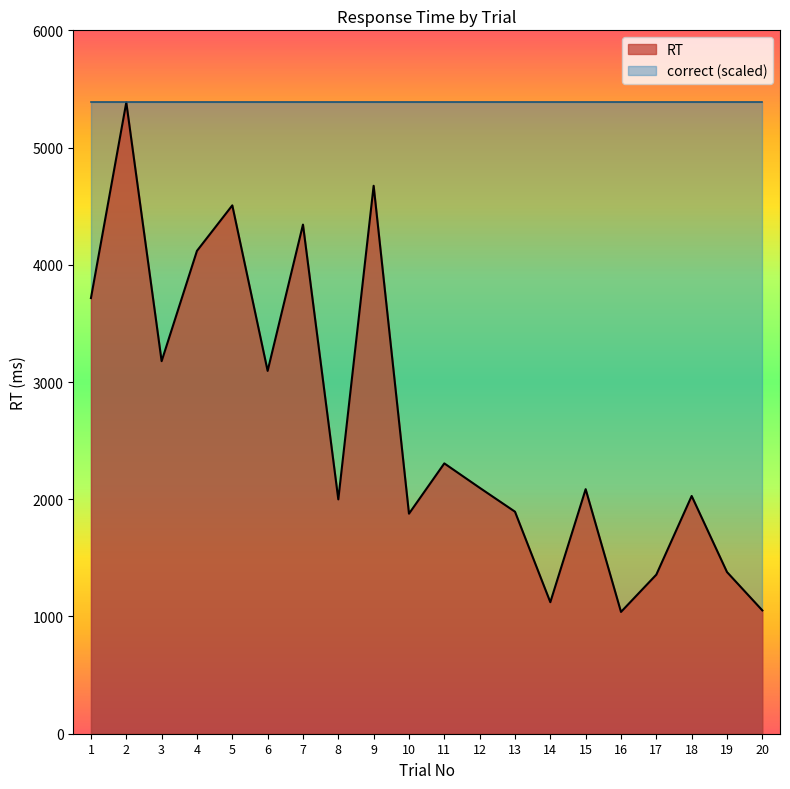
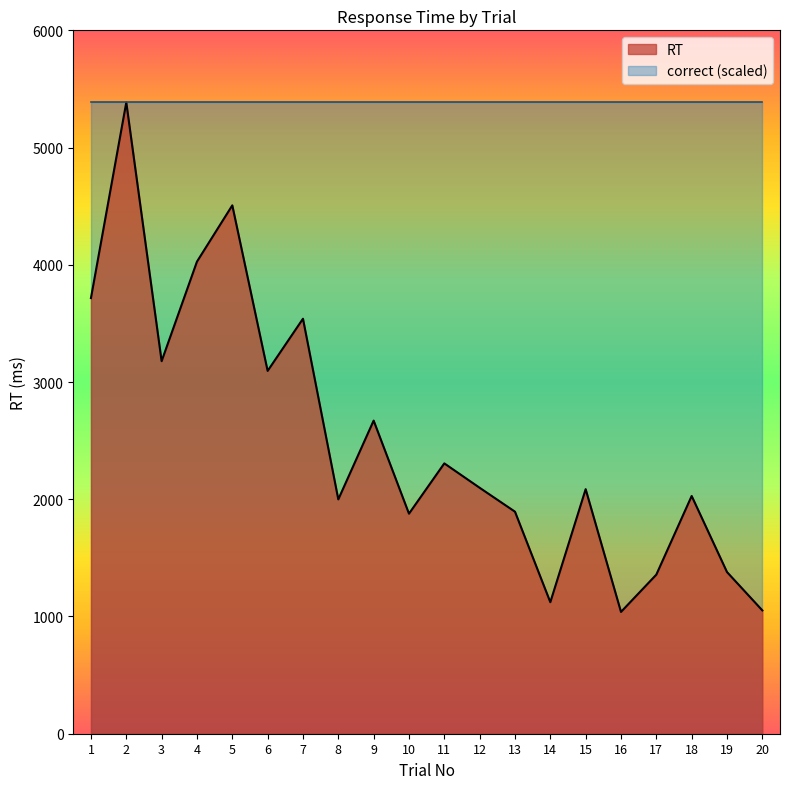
RT, 4: 4120 -> 4030
RT, 7: 4340 -> 3540
RT, 9: 4670 -> 2670
